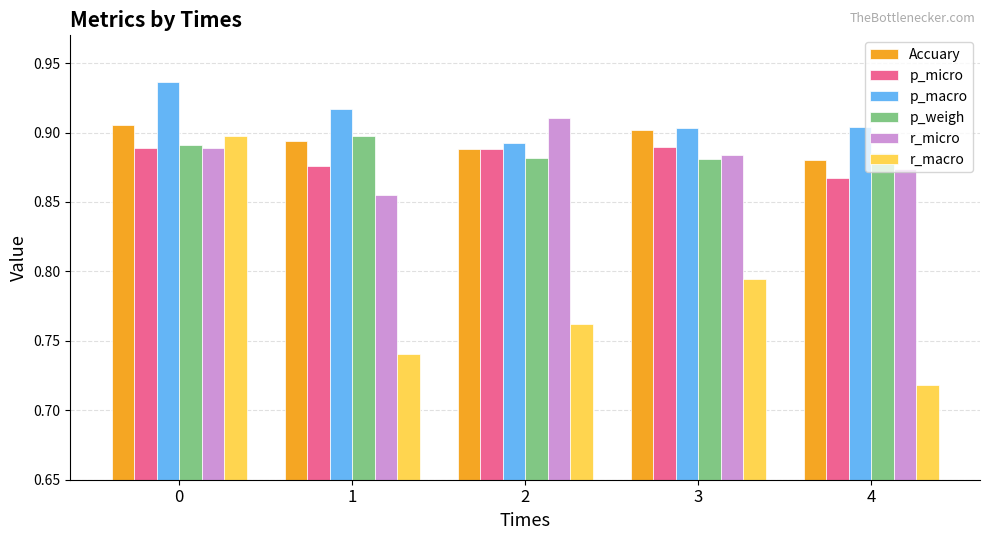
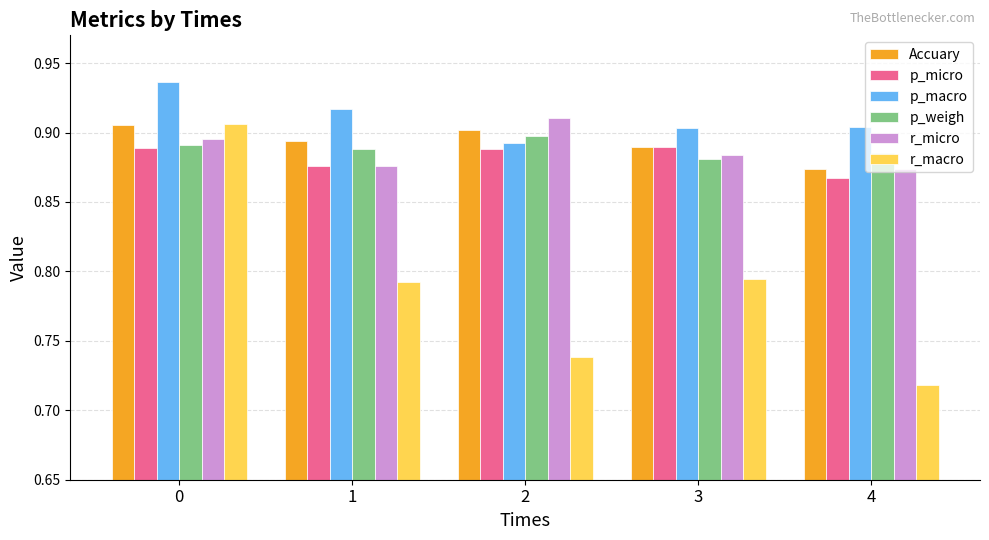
r_micro, 0: 0.889 -> 0.896
r_macro, 0: 0.897 -> 0.906
p_weigh, 1: 0.898 -> 0.888
r_micro, 1: 0.855 -> 0.876
r_macro, 1: 0.740 -> 0.793
Accuary, 2: 0.888 -> 0.902
p_weigh, 2: 0.882 -> 0.897
r_macro, 2: 0.762 -> 0.739
Accuary, 3: 0.902 -> 0.889
Accuary, 4: 0.880 -> 0.873
